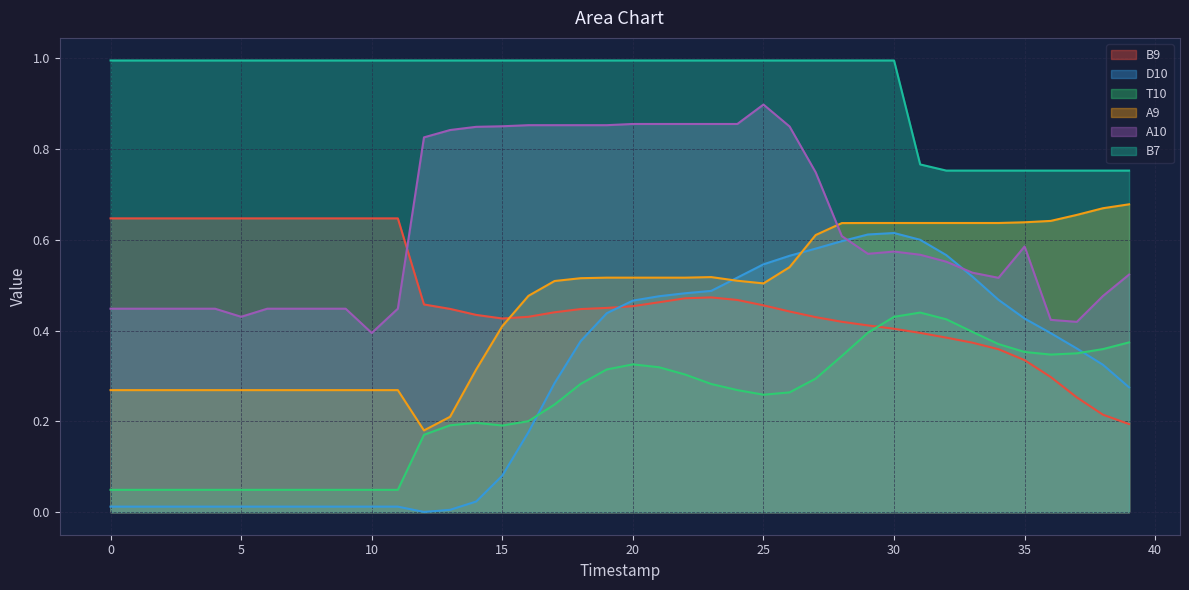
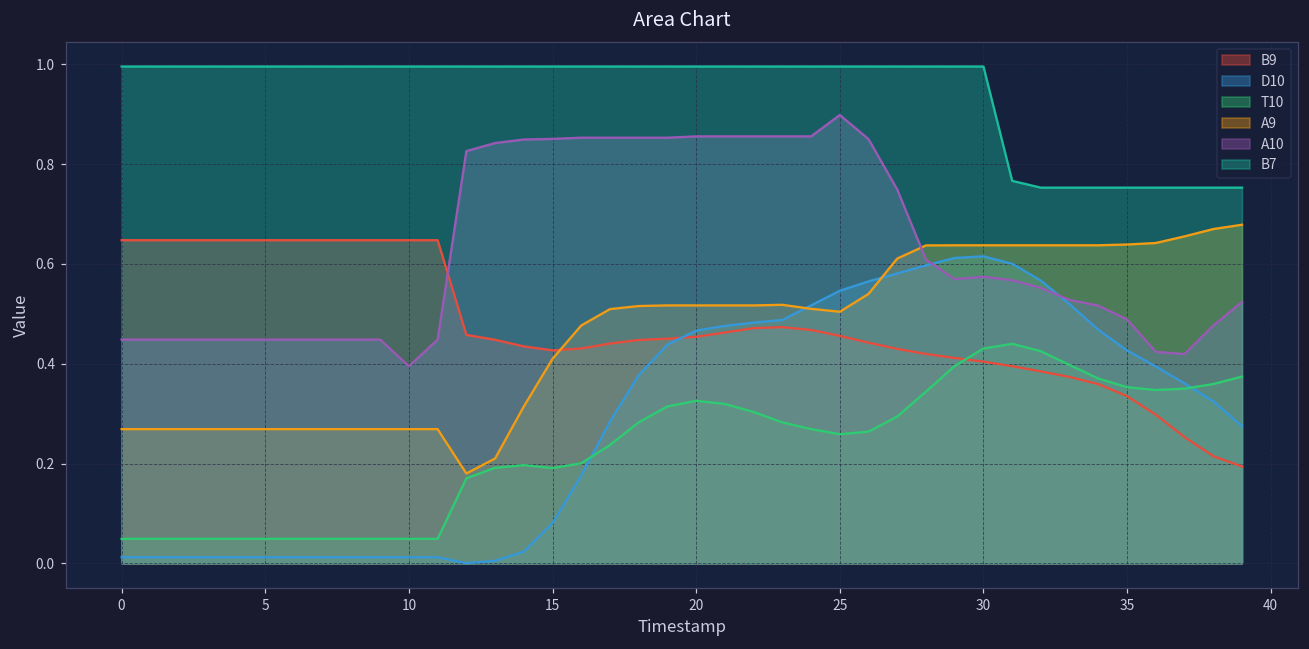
A10, 5: 0.43 -> 0.45
A10, 35: 0.59 -> 0.49
